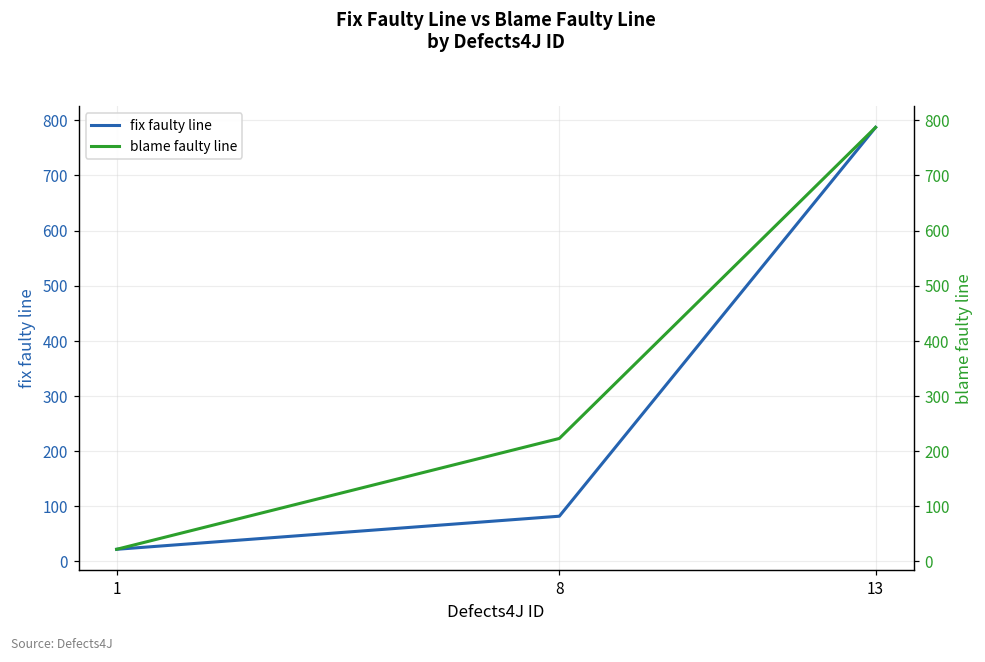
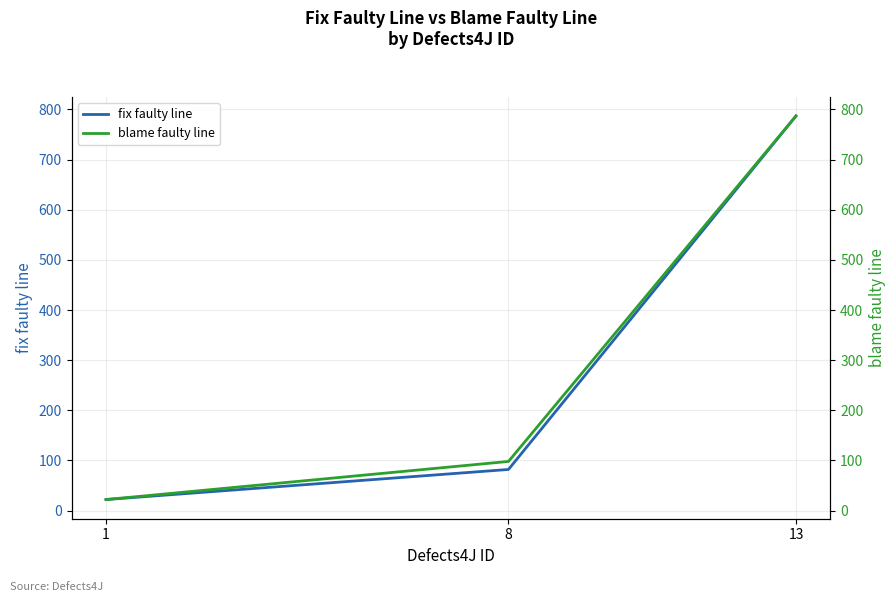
blame faulty line, 8: 220 -> 100
